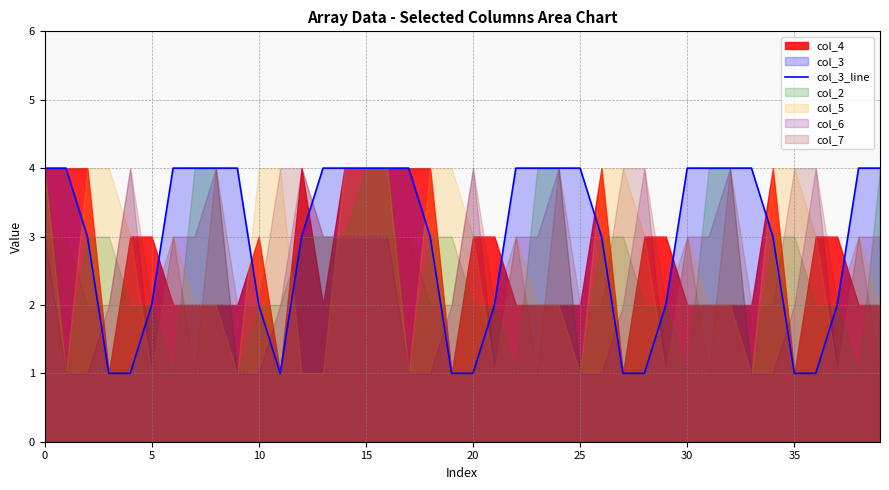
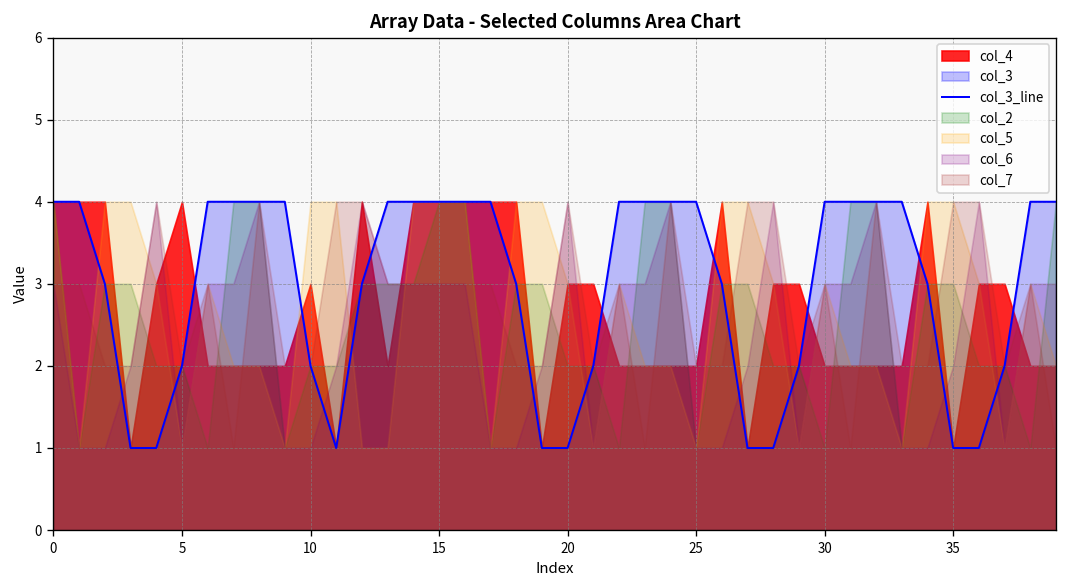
col_4, 5: 3 -> 4
